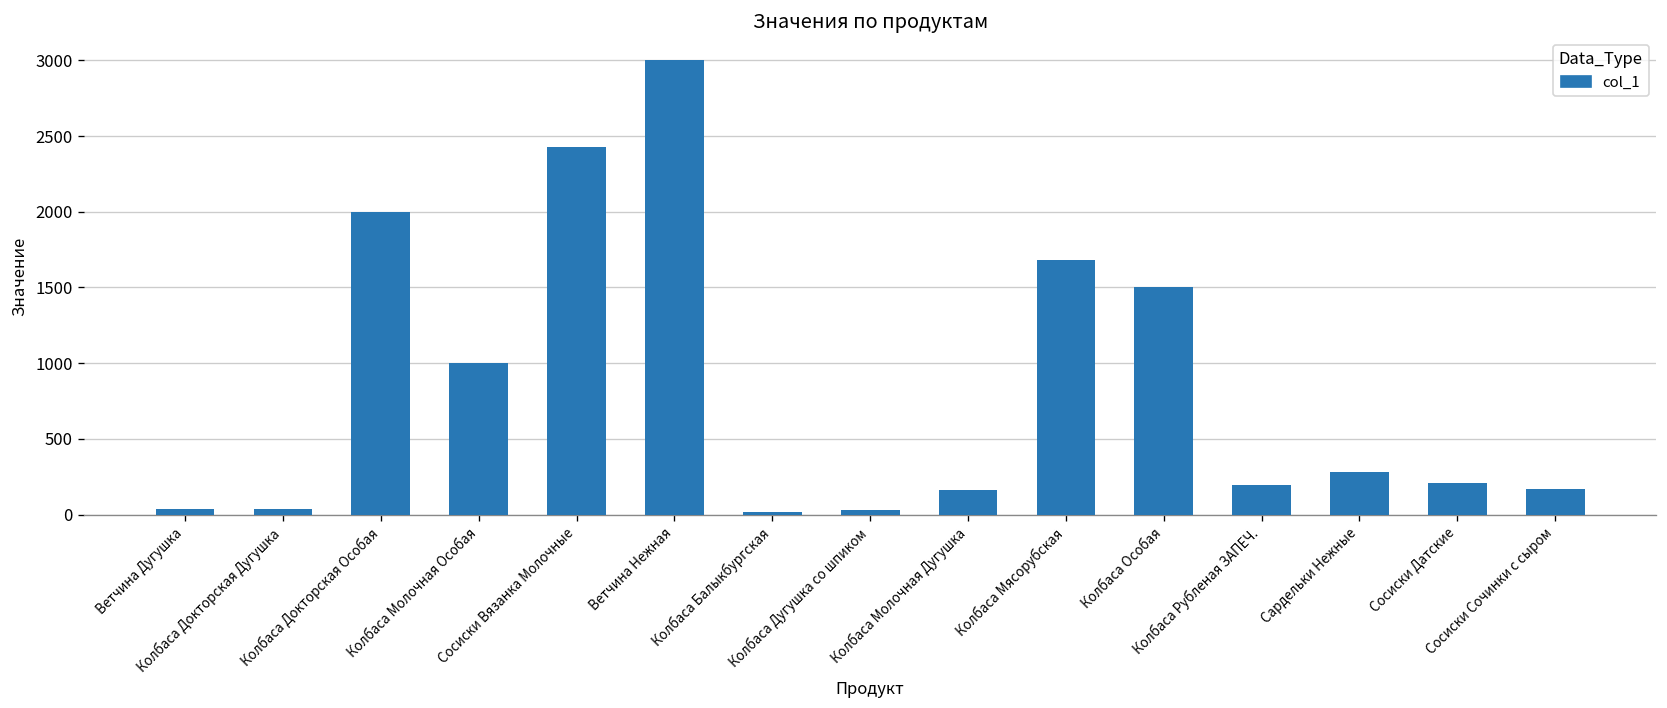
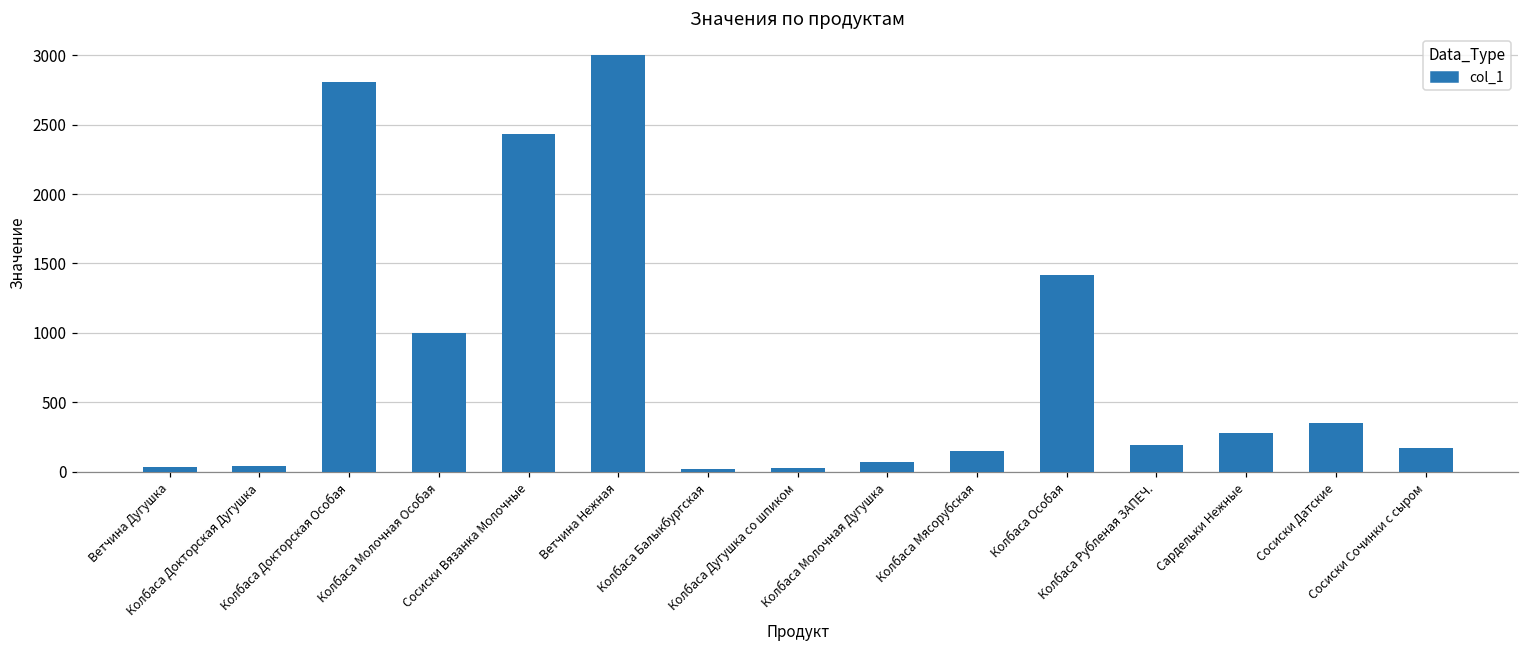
Колбаса Докторская Особая: 2000 -> 2810
Колбаса Молочная Дугушка: 160 -> 70
Колбаса Мясорубская: 1680 -> 150
Колбаса Особая: 1500 -> 1420
Сосиски Датские: 210 -> 350
